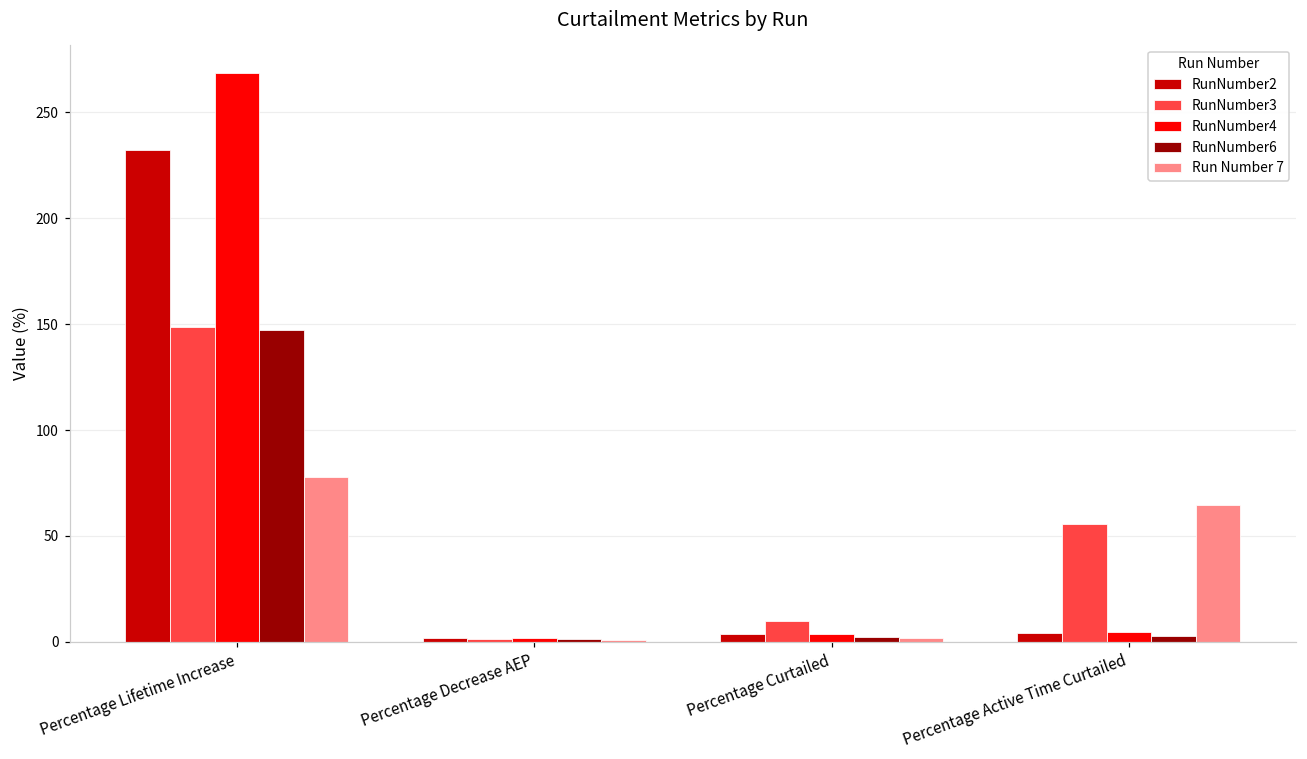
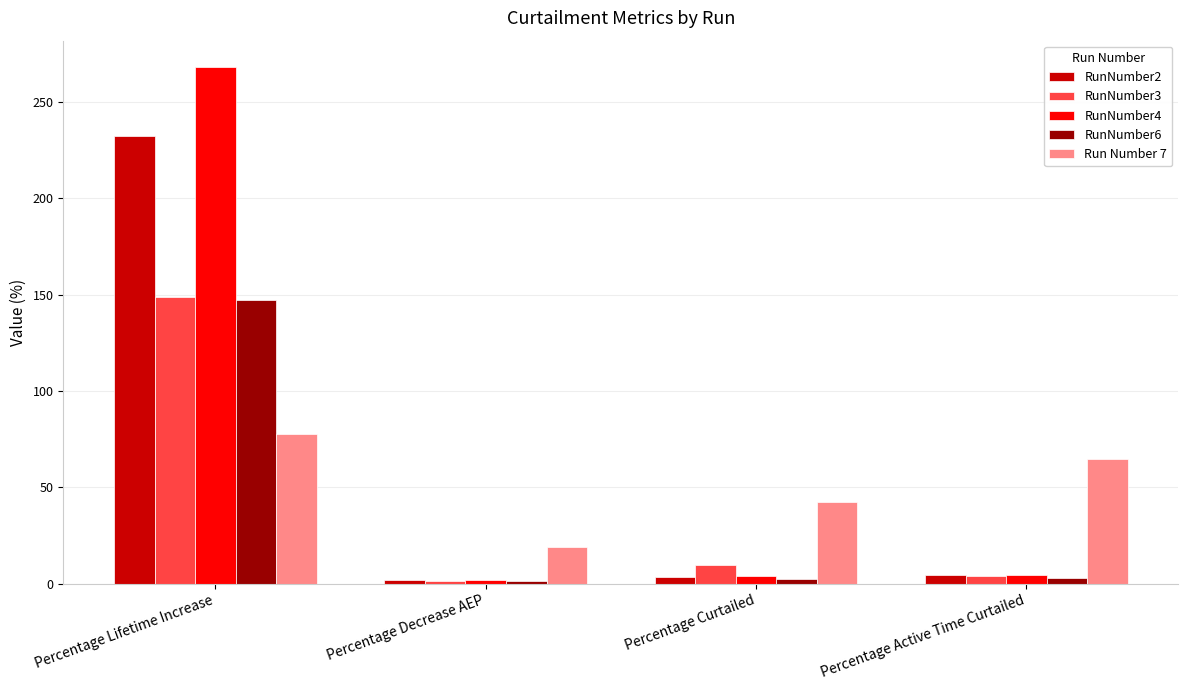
Run Number 7, Percentage Decrease AEP: 1 -> 19
Run Number 7, Percentage Curtailed: 2 -> 42
RunNumber3, Percentage Active Time Curtailed: 56 -> 4
